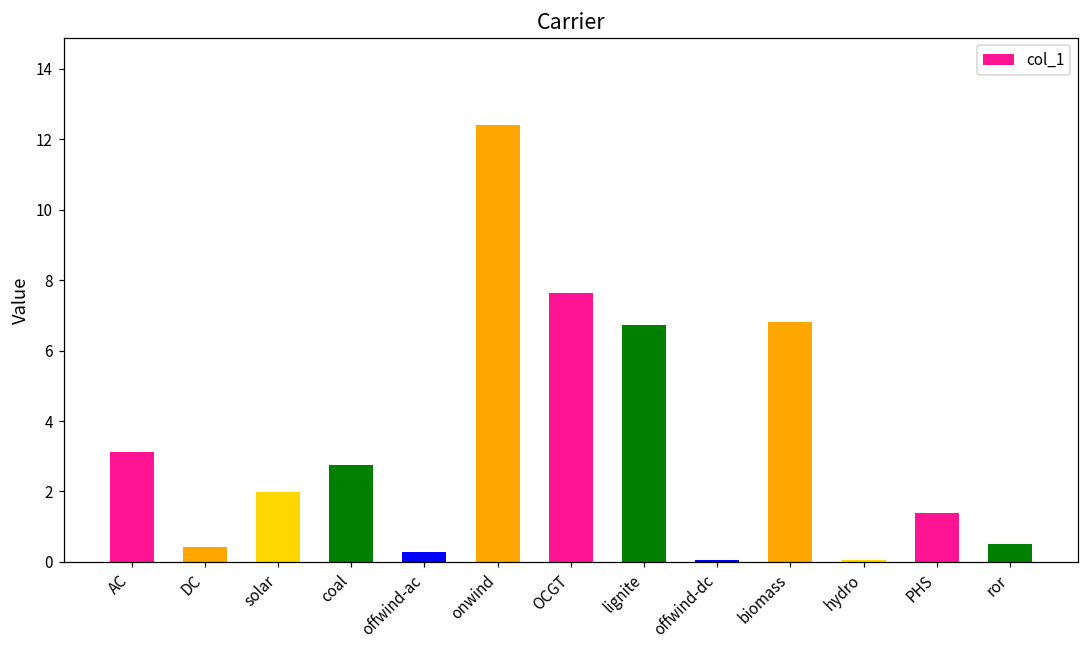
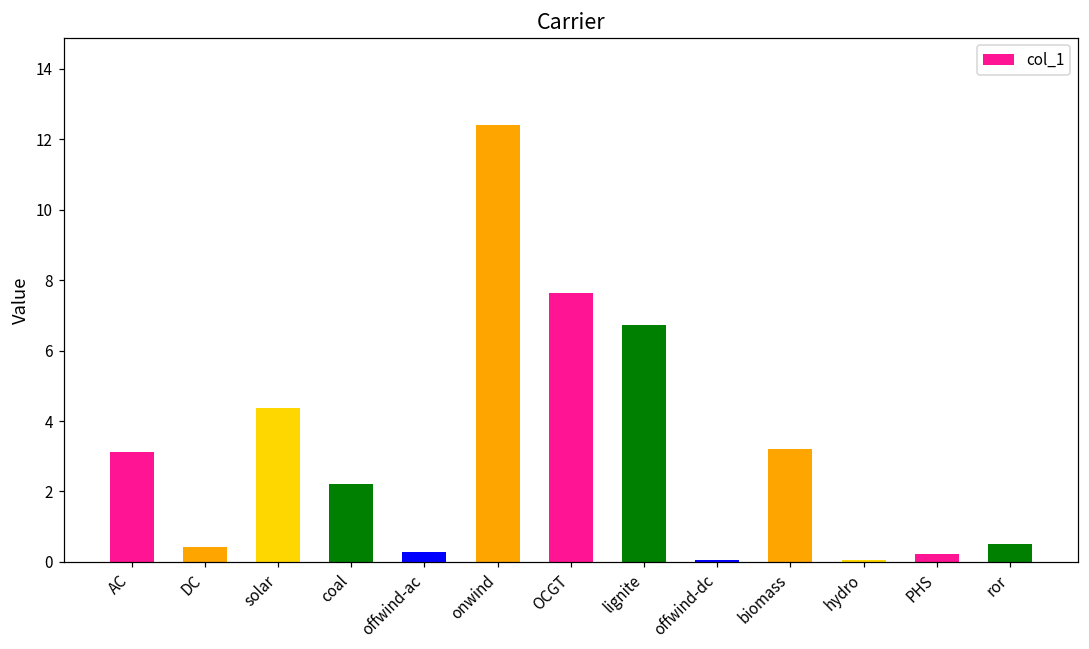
solar: 2.0 -> 4.4
coal: 2.8 -> 2.2
biomass: 6.8 -> 3.2
PHS: 1.4 -> 0.2
